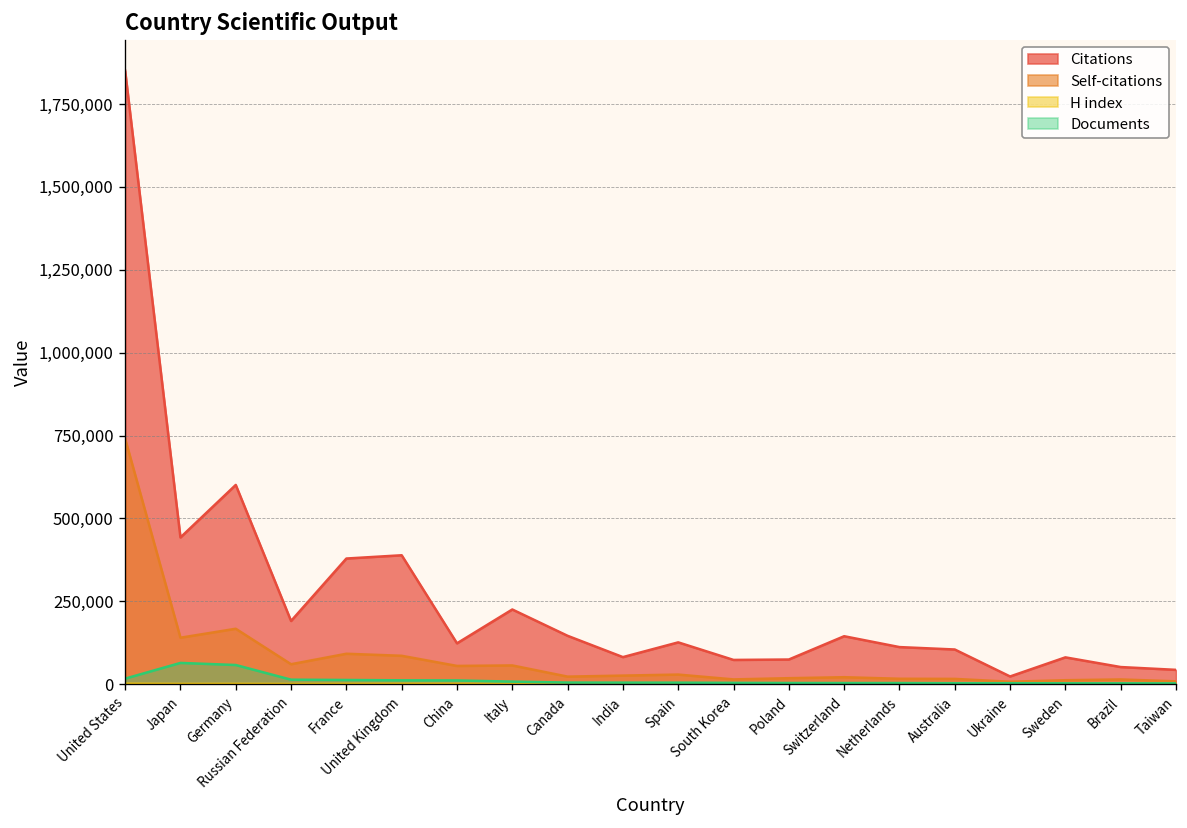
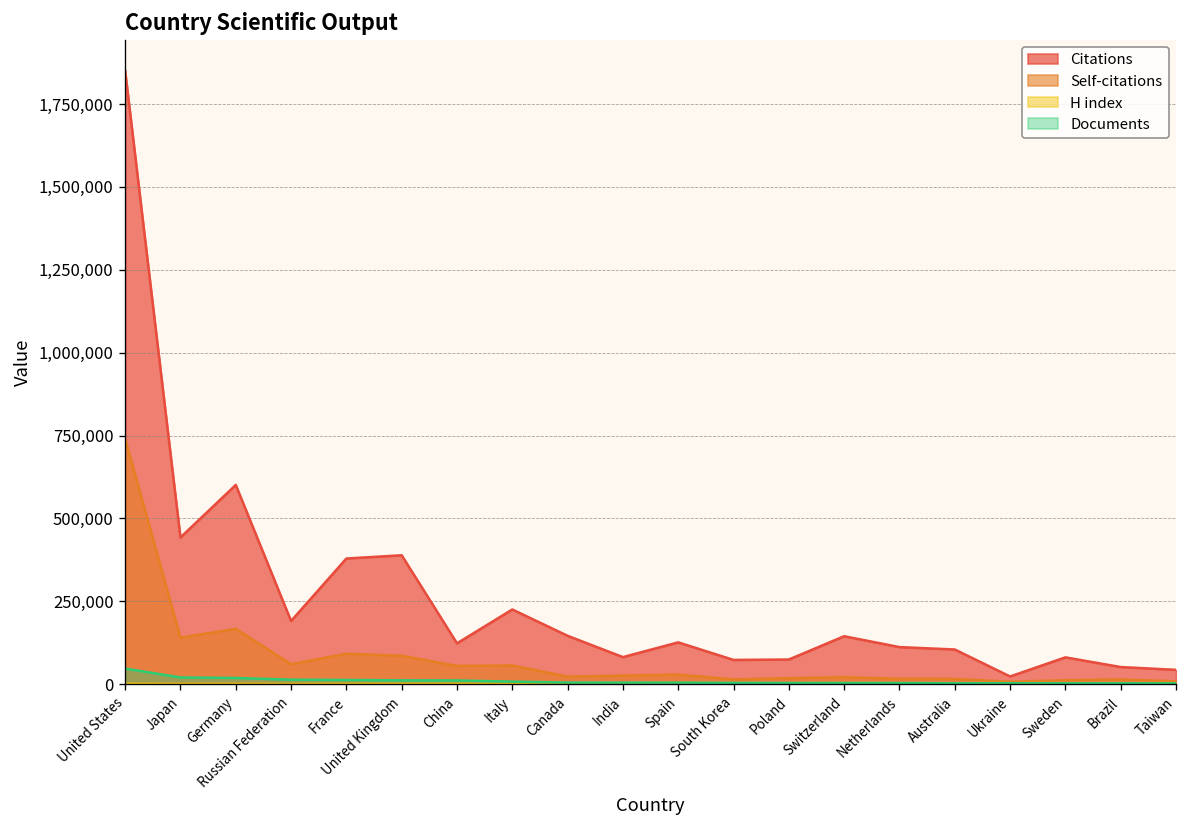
Documents, United States: 20,000 -> 50,000
Documents, Japan: 60,000 -> 20,000
Documents, Germany: 60,000 -> 20,000
